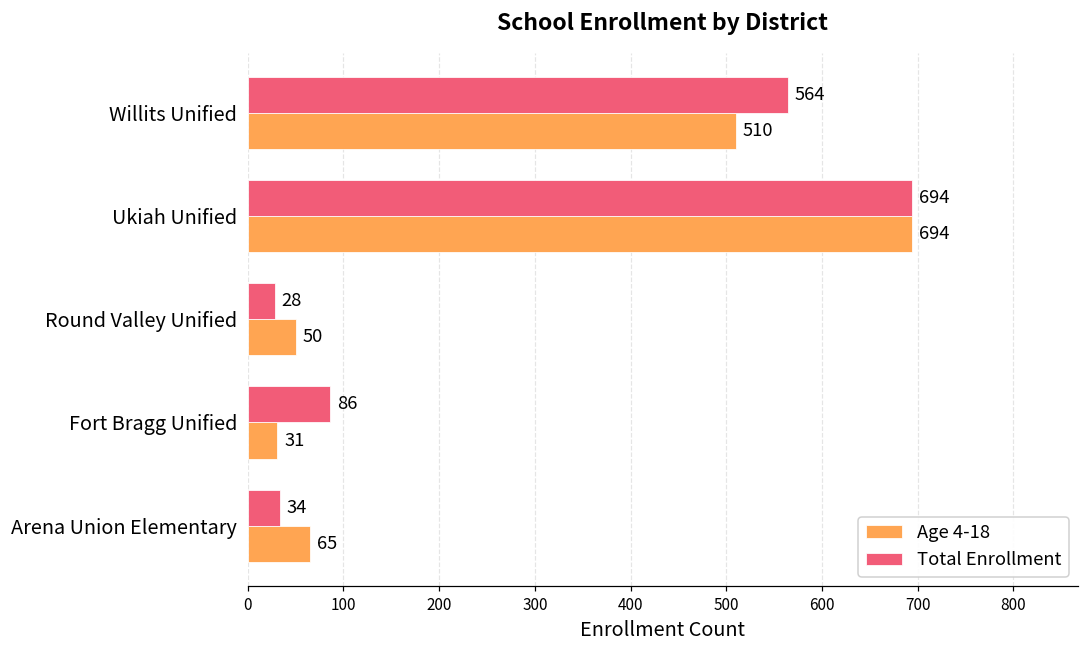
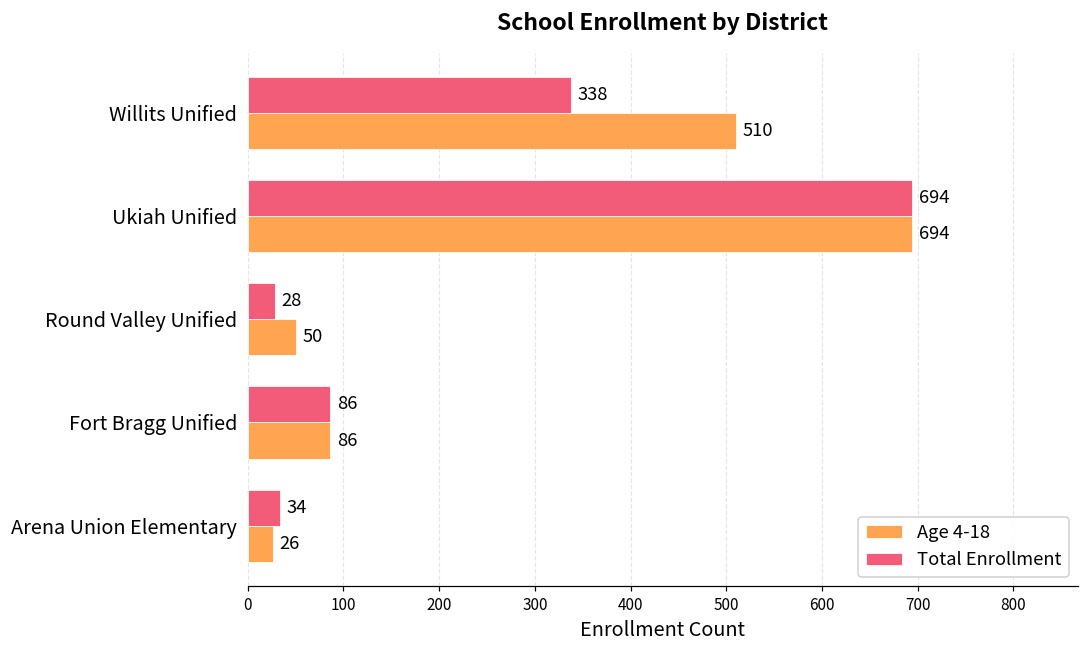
Total Enrollment, Willits Unified: 564 -> 338
Age 4-18, Fort Bragg Unified: 31 -> 86
Age 4-18, Arena Union Elementary: 65 -> 26
